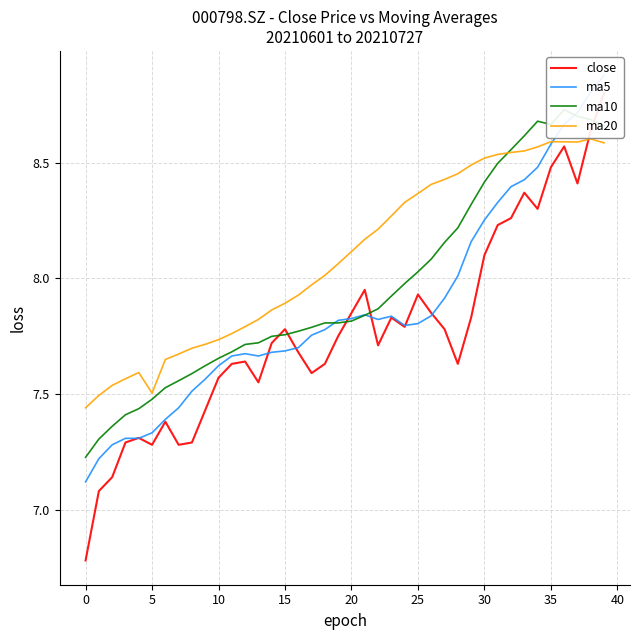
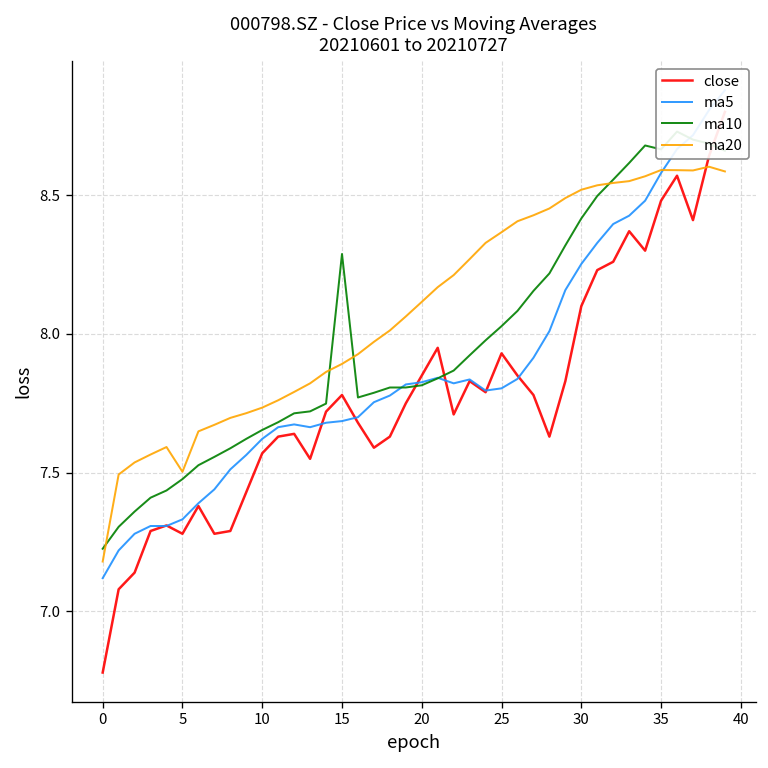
ma20, 0: 7.44 -> 7.18
ma10, 15: 7.76 -> 8.29
